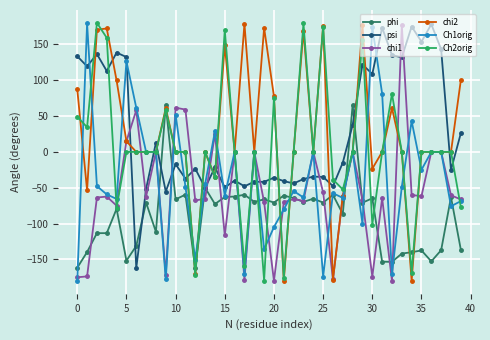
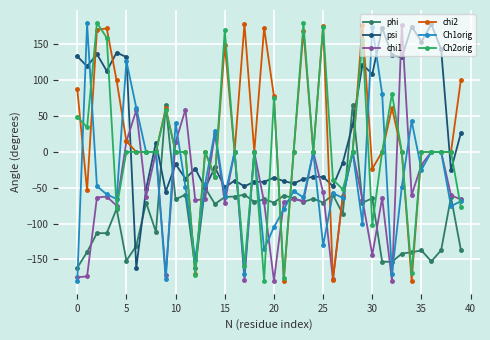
chi1, 10: 60 -> 10
Ch1orig, 10: 50 -> 40
chi1, 15: -120 -> -70
Ch1orig, 25: -170 -> -130
chi1, 30: -170 -> -140
chi1, 35: -60 -> -20
